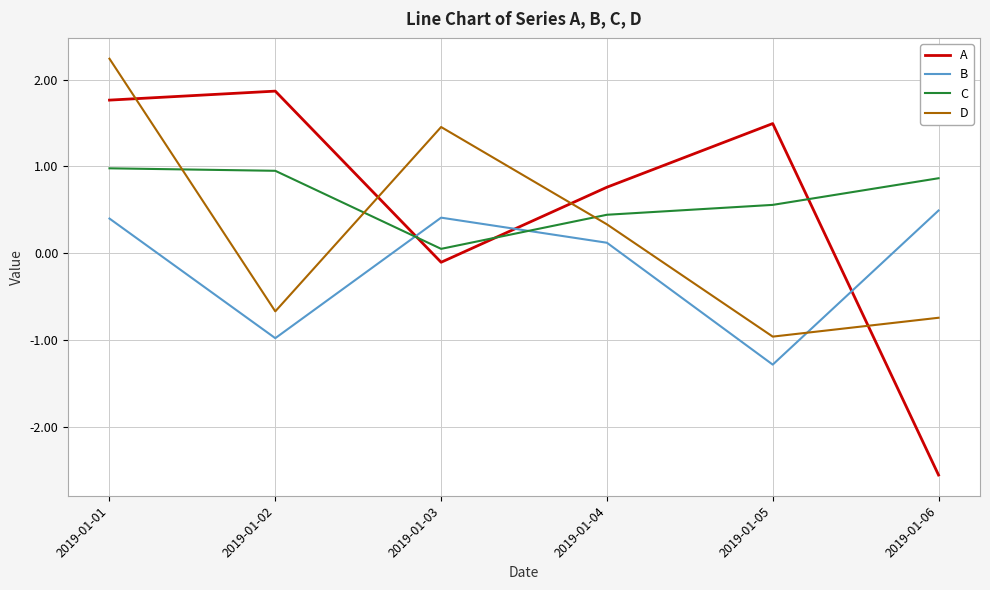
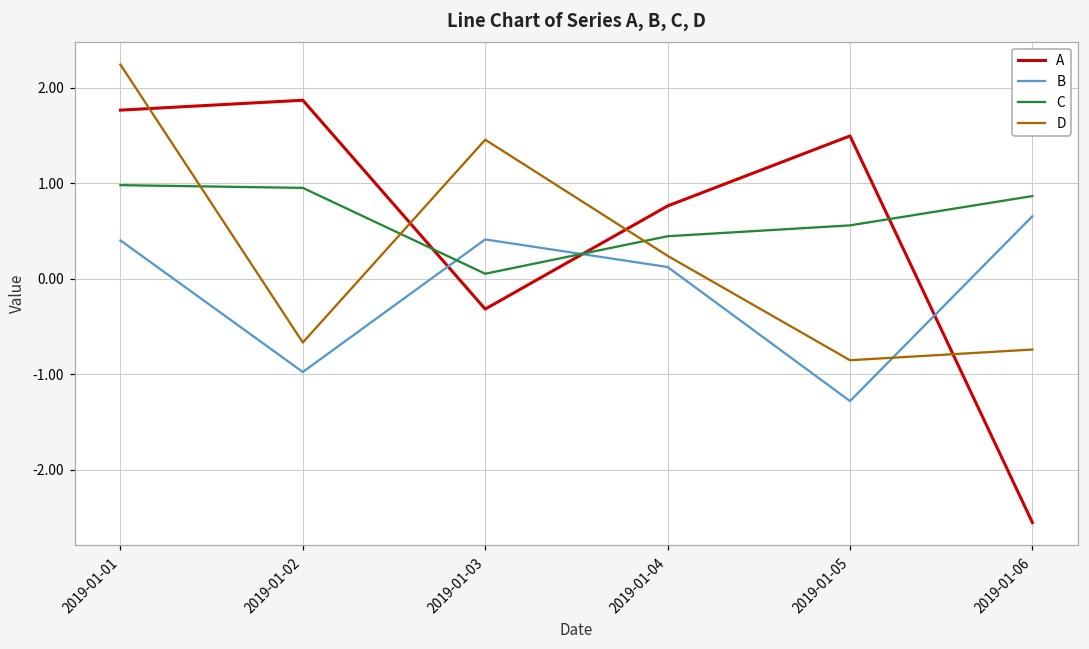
A, 2019-01-03: -0.1 -> -0.3
D, 2019-01-04: 0.3 -> 0.2
D, 2019-01-05: -1.0 -> -0.9
B, 2019-01-06: 0.5 -> 0.7
